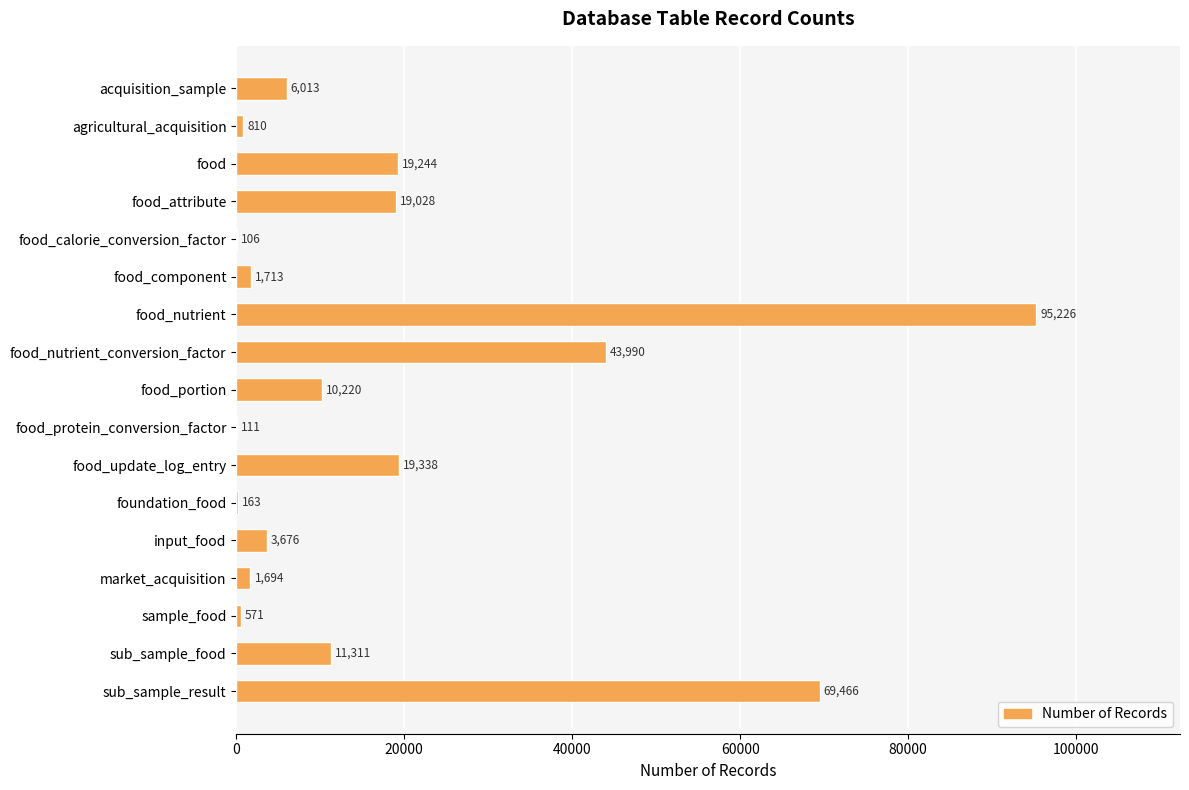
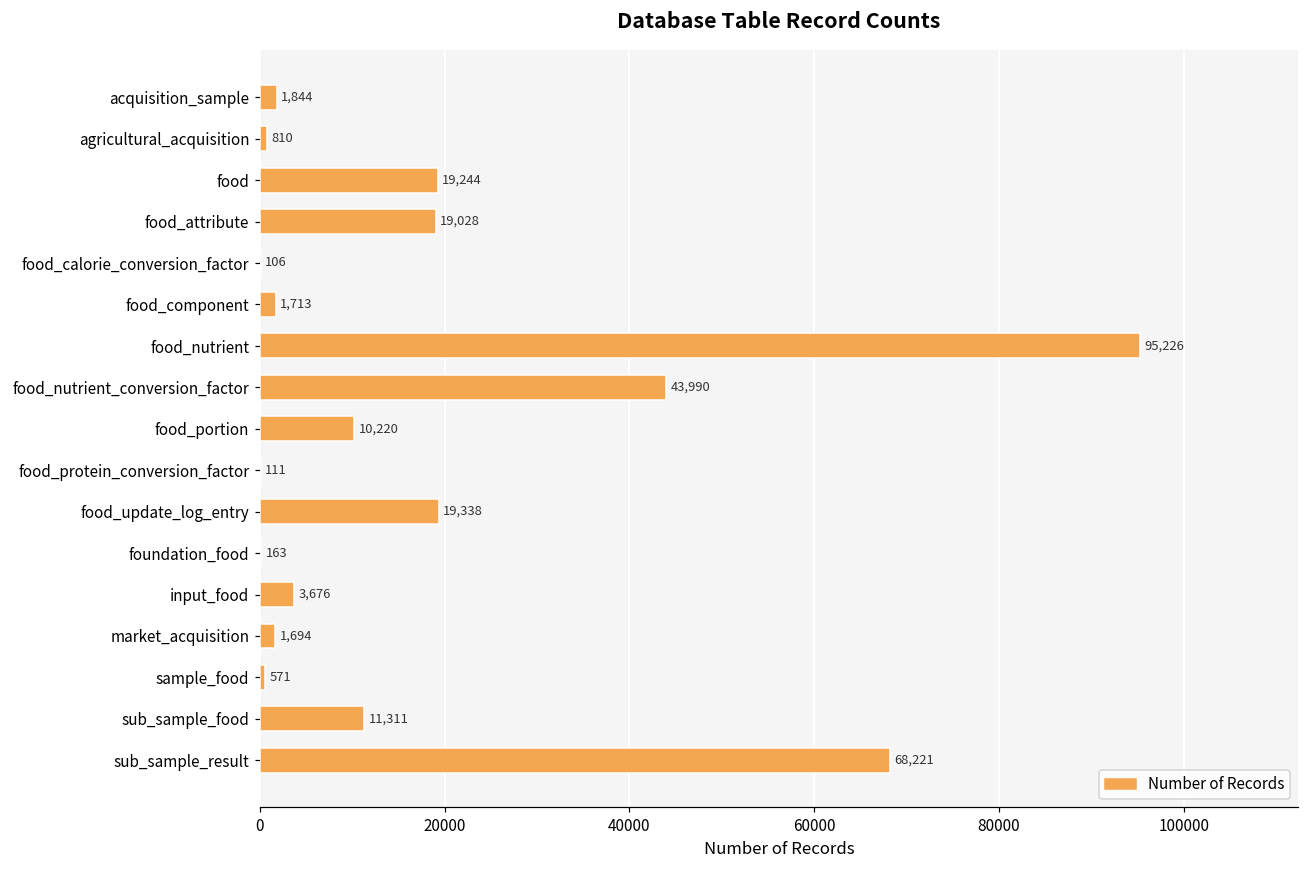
acquisition_sample: 6,013 -> 1,844
sub_sample_result: 69,466 -> 68,221
